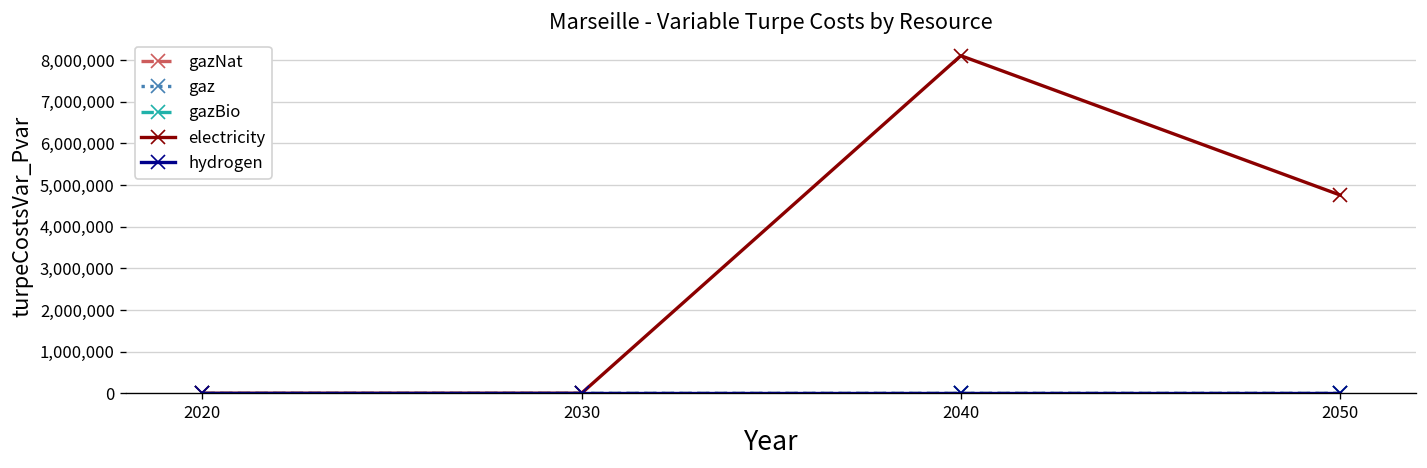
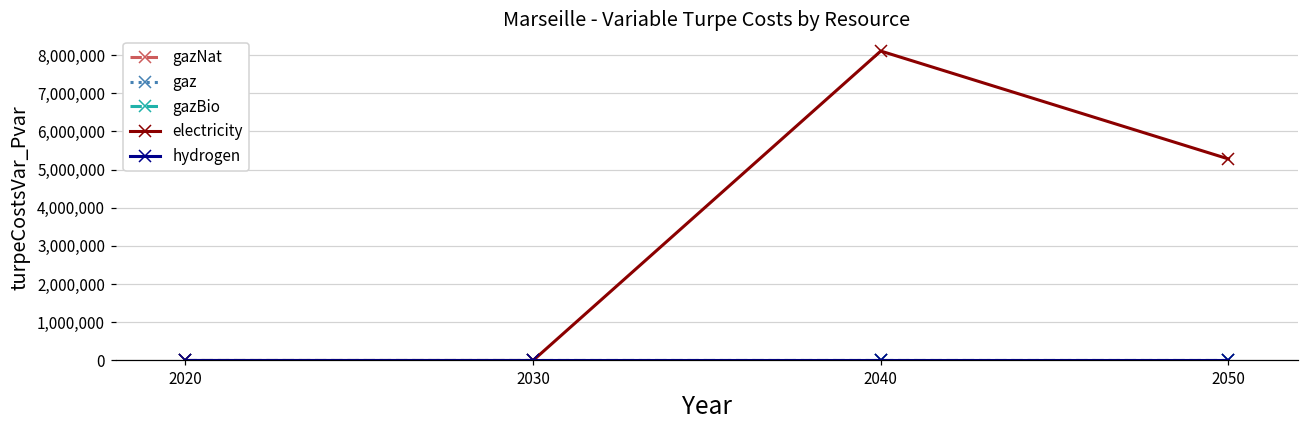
electricity, 2050: 4,800,000 -> 5,300,000
